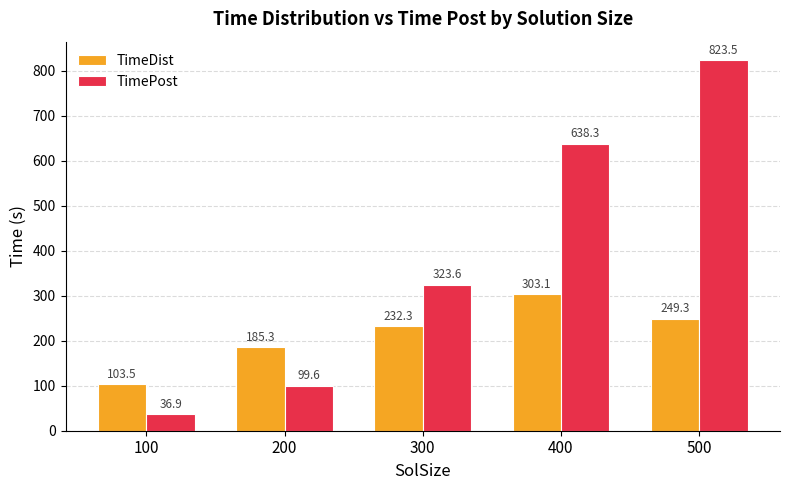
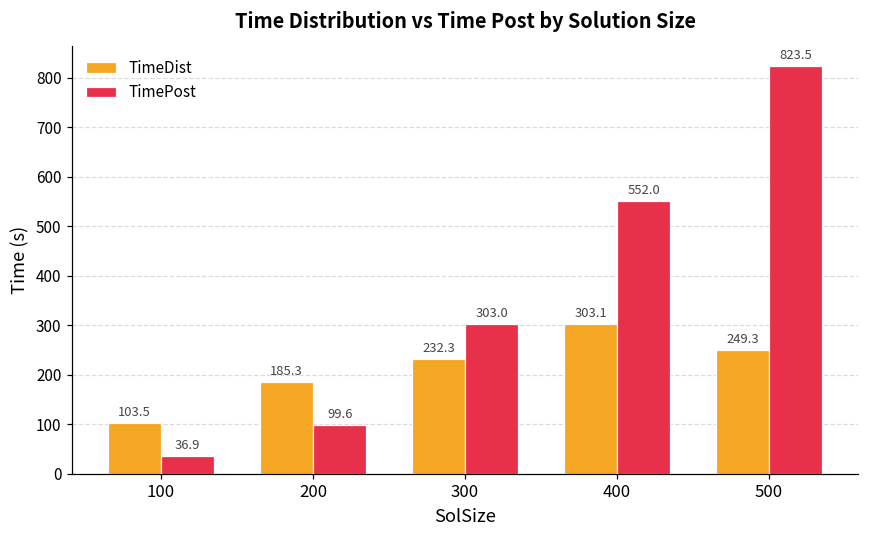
TimePost, 300: 323.6 -> 303.0
TimePost, 400: 638.3 -> 552.0
